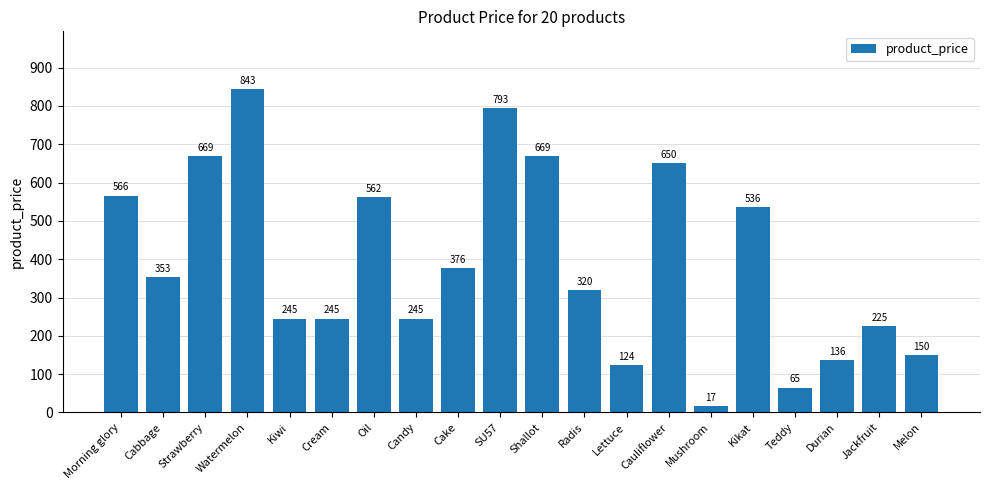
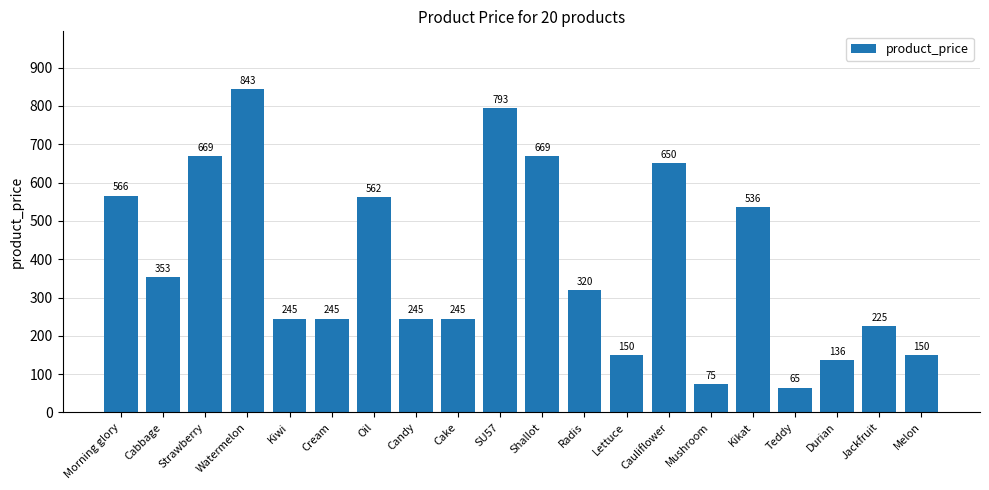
Cake: 376 -> 245
Lettuce: 124 -> 150
Mushroom: 17 -> 75
